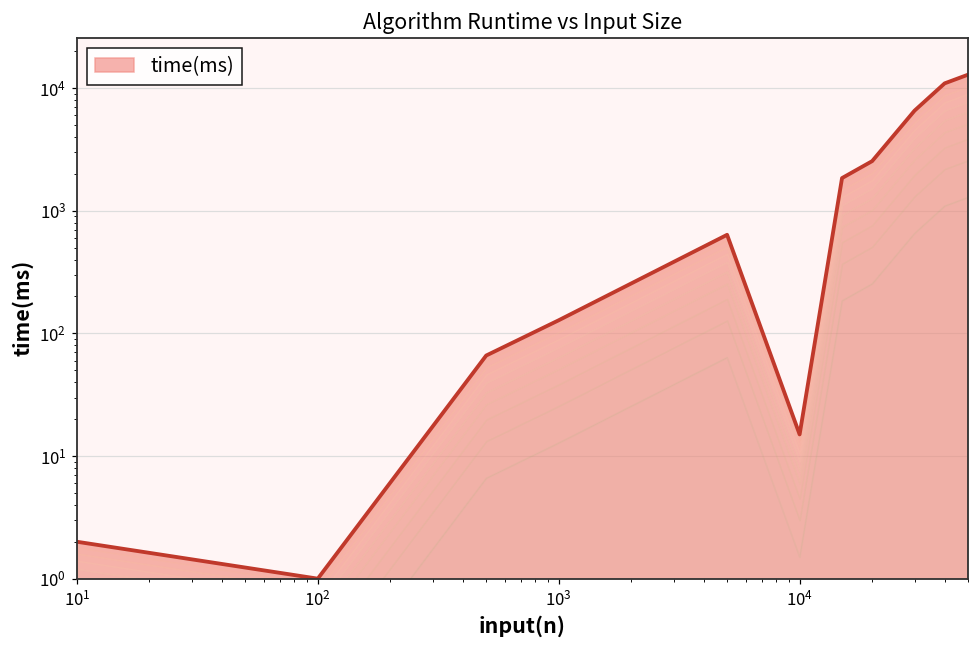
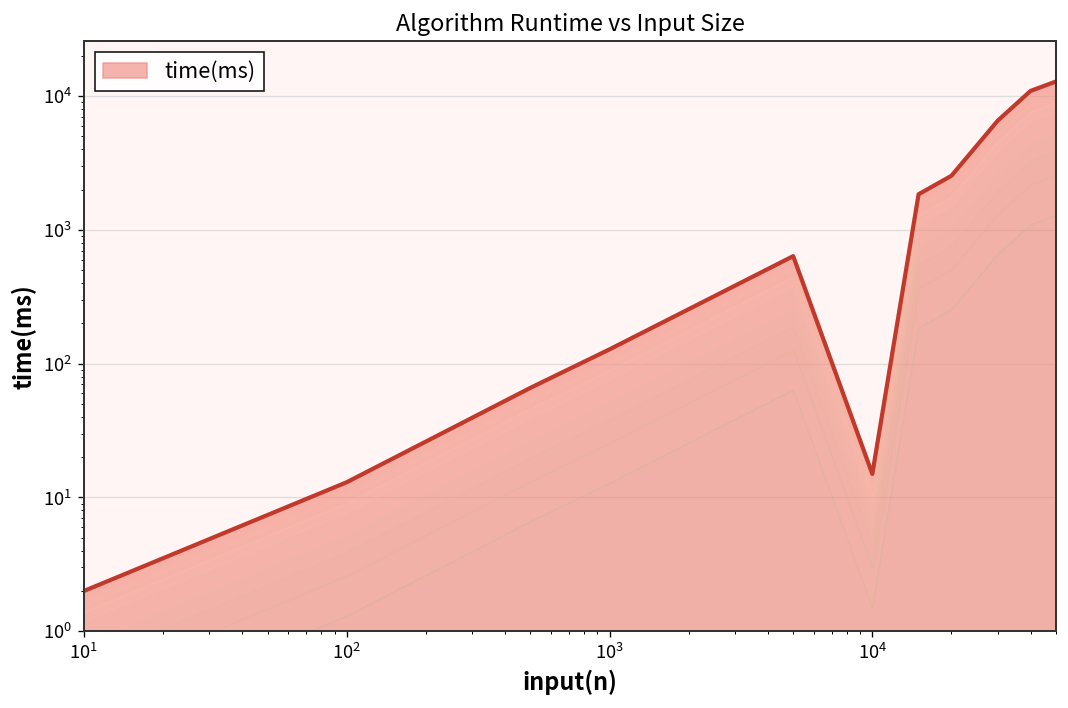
time(ms), 10^2: 1 -> 13
